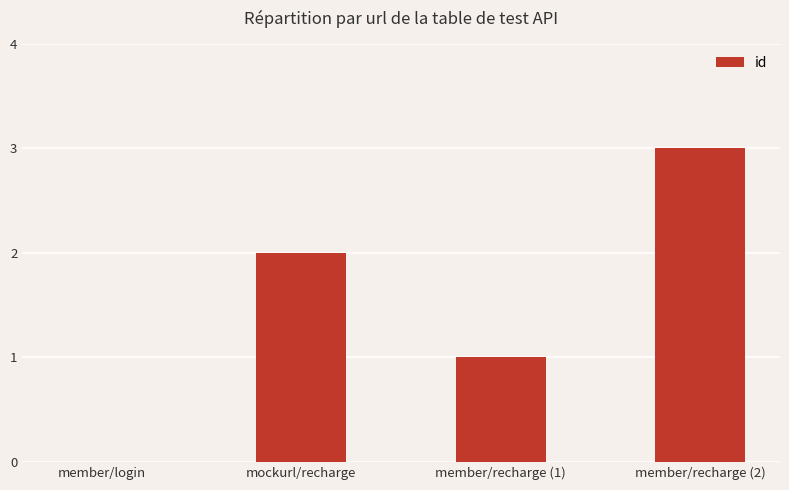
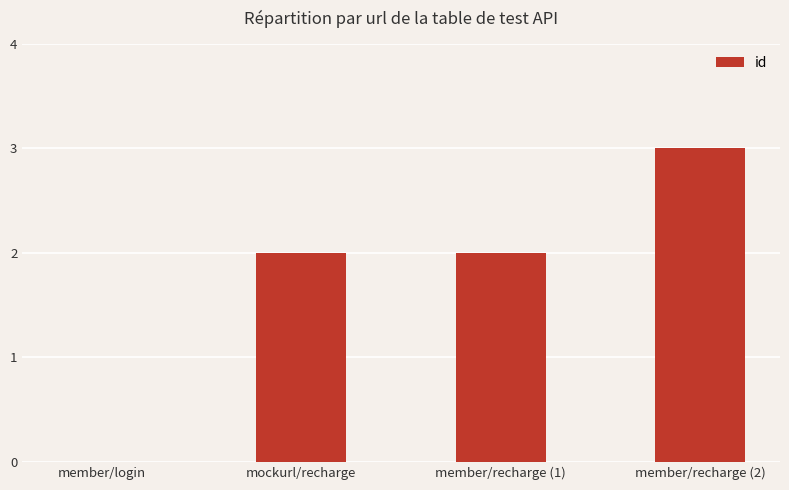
member/recharge (1): 1 -> 2
